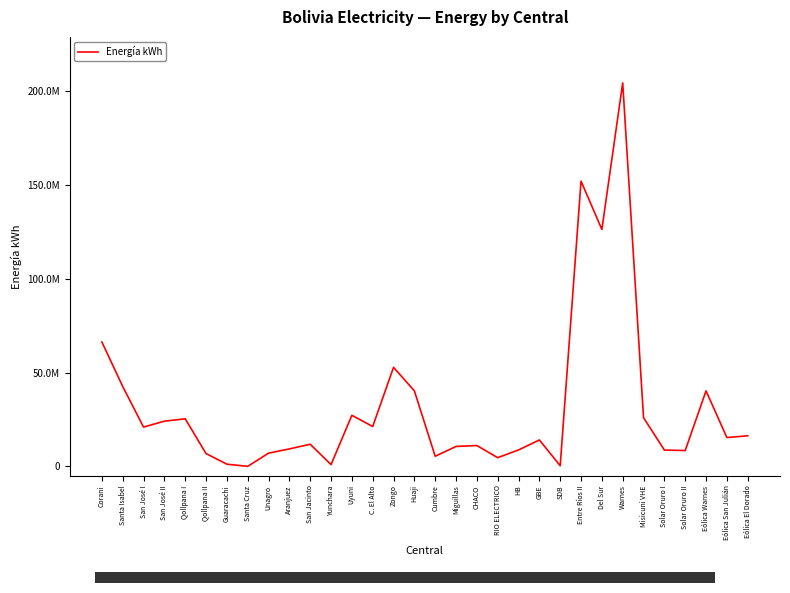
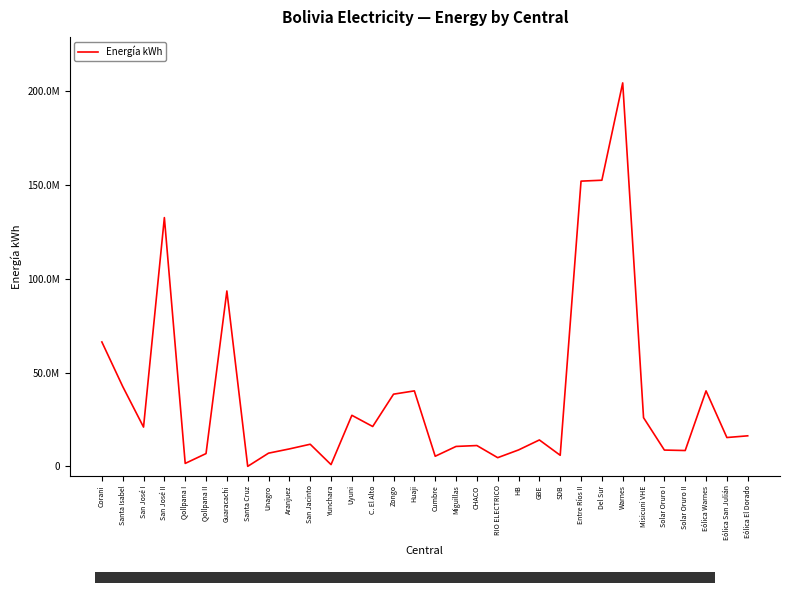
San José II: 24000000 -> 133000000
Qollpana I: 25000000 -> 2000000
Guaracachi: 1000000 -> 94000000
Zongo: 53000000 -> 38000000
SDB: 0 -> 6000000
Del Sur: 126000000 -> 153000000
